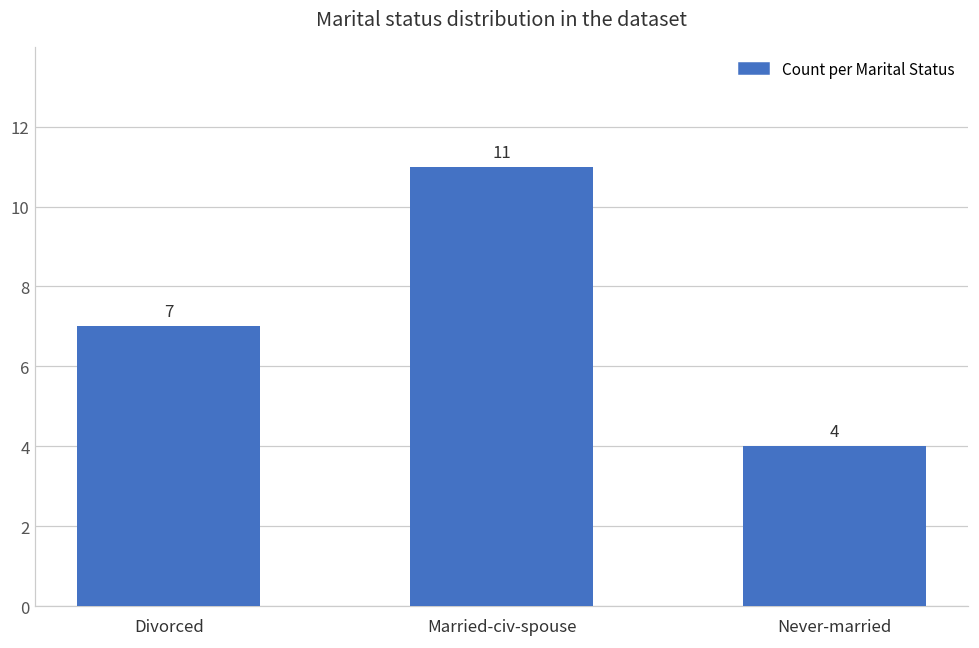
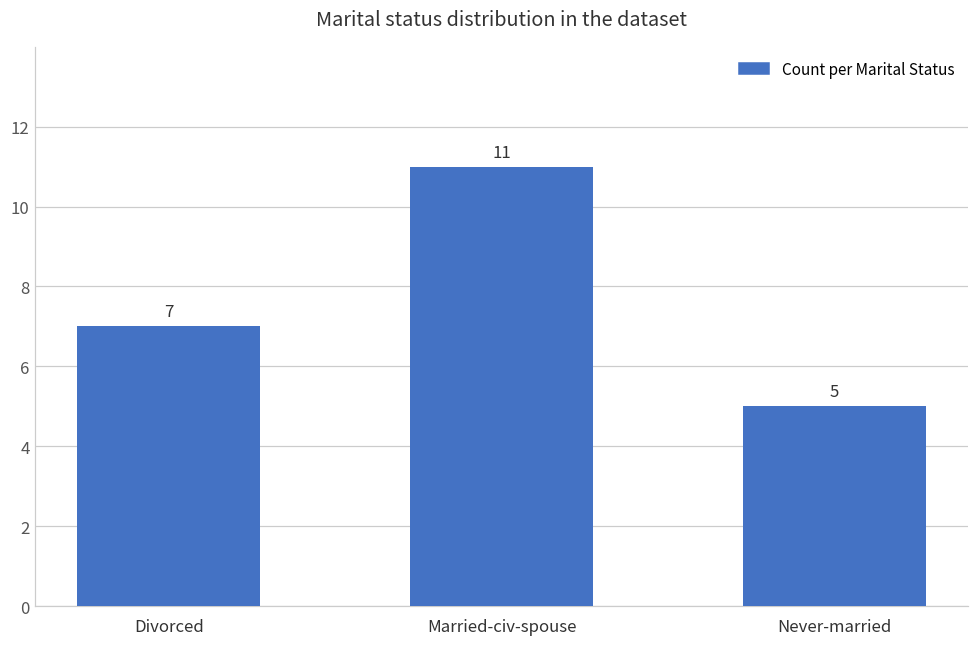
Never-married: 4 -> 5
